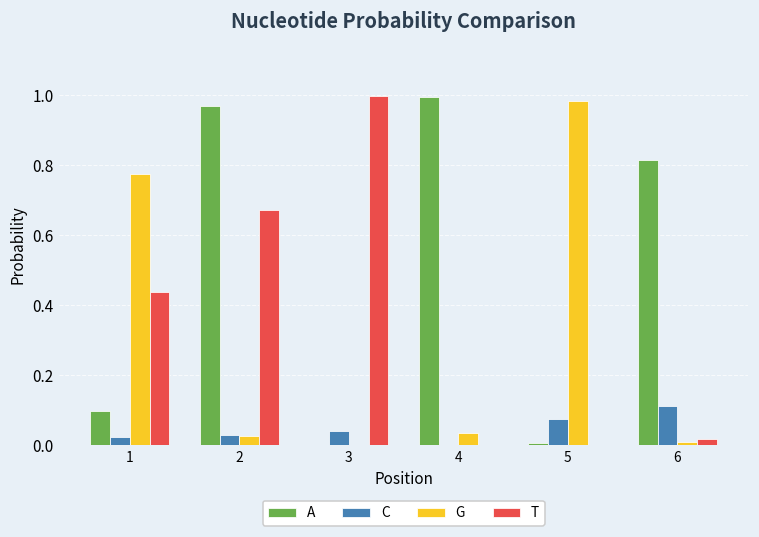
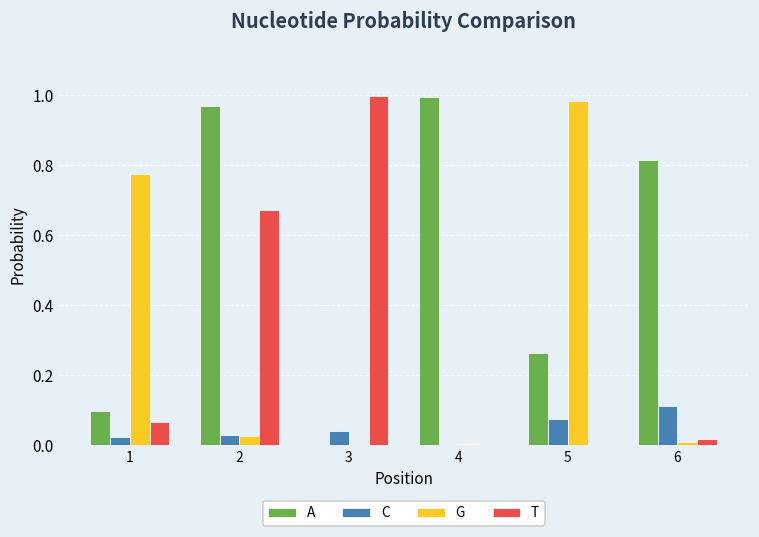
T, 1: 0.44 -> 0.07
G, 4: 0.04 -> 0.00
A, 5: 0.01 -> 0.26
